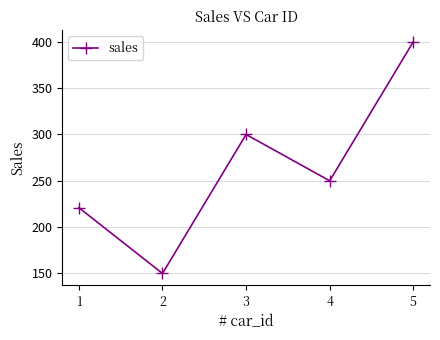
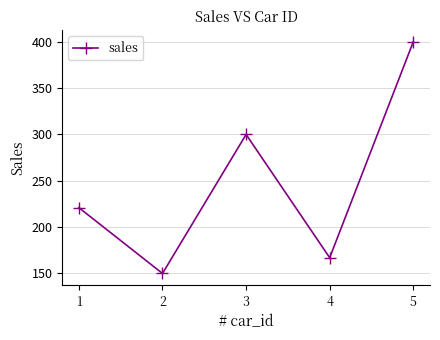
4: 250 -> 170
